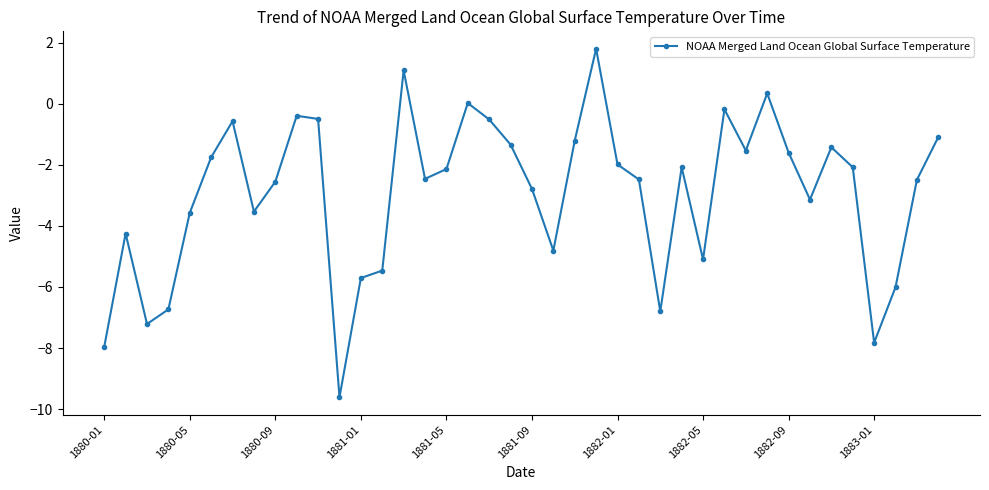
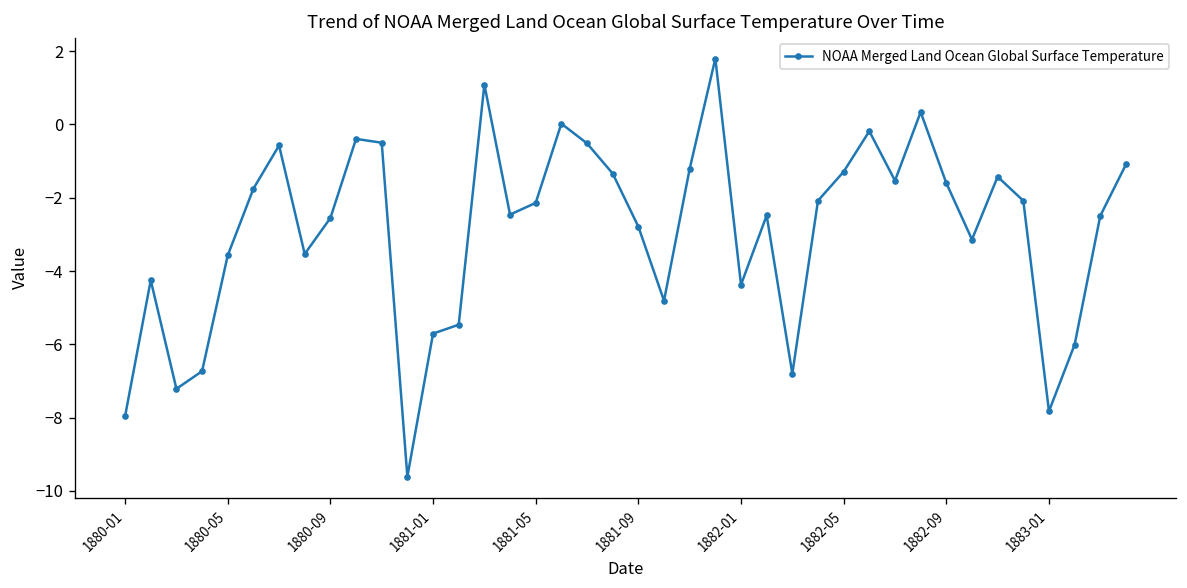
1882-01: -2.0 -> -4.4
1882-05: -5.1 -> -1.3
